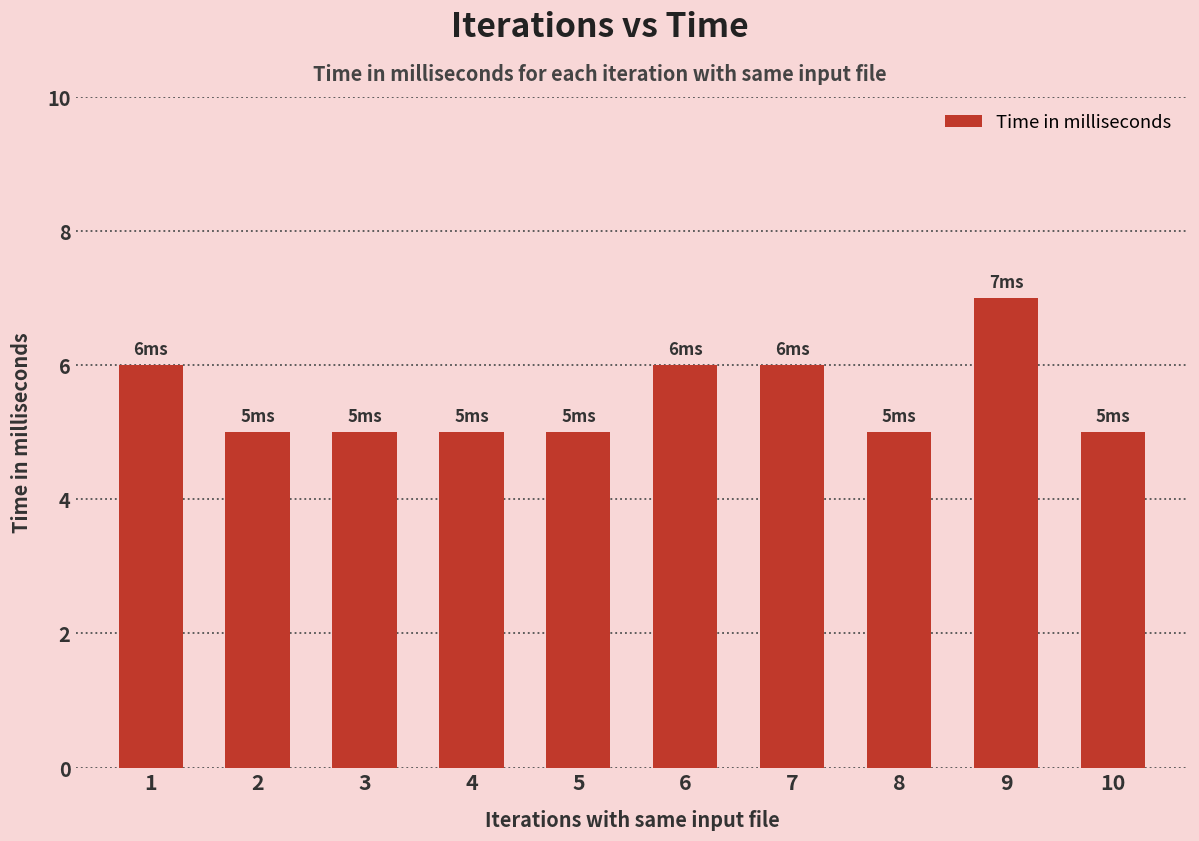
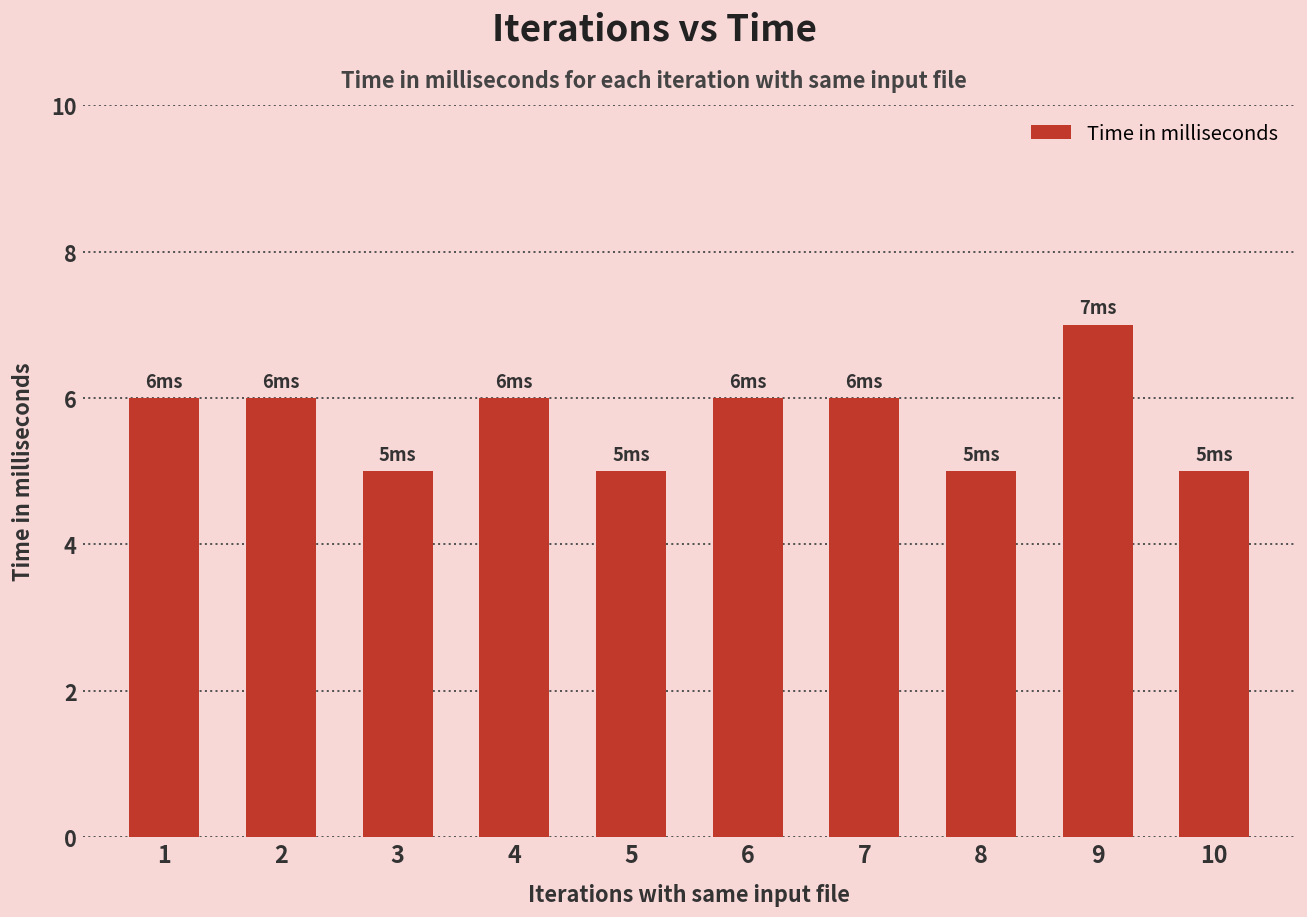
2: 5 -> 6
4: 5 -> 6
